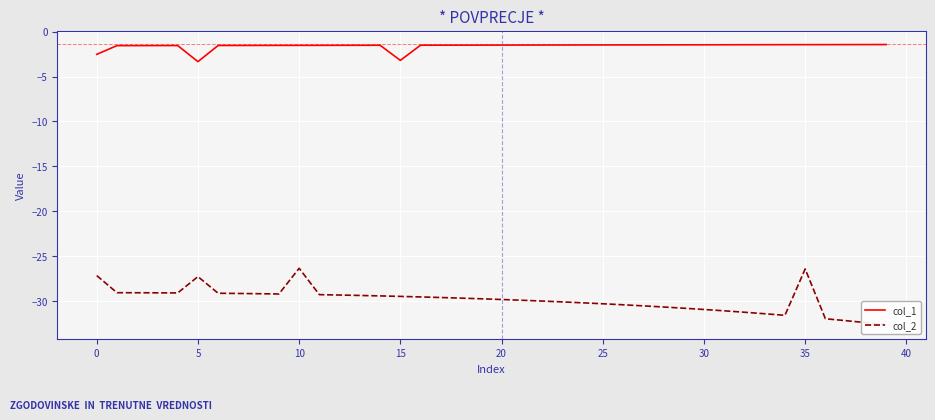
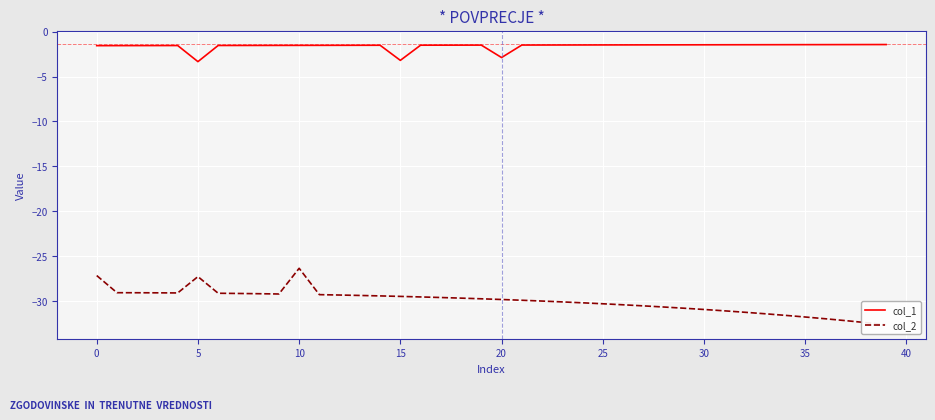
col_1, 0: -3 -> -2
col_1, 20: -2 -> -3
col_2, 35: -26 -> -32
